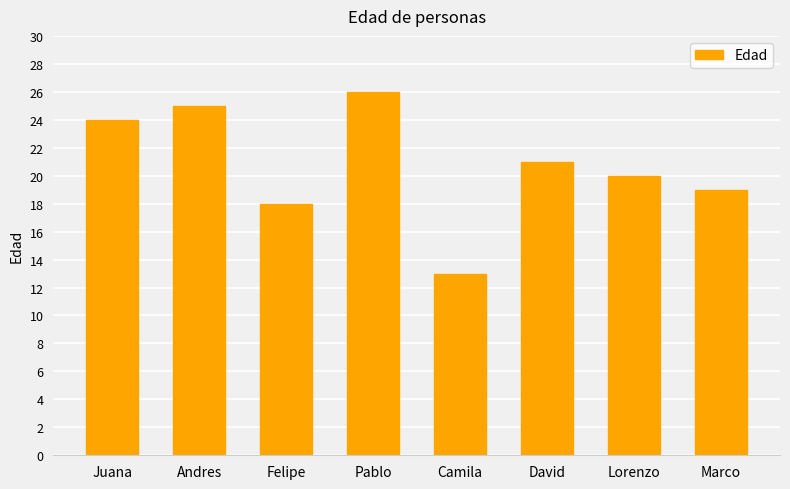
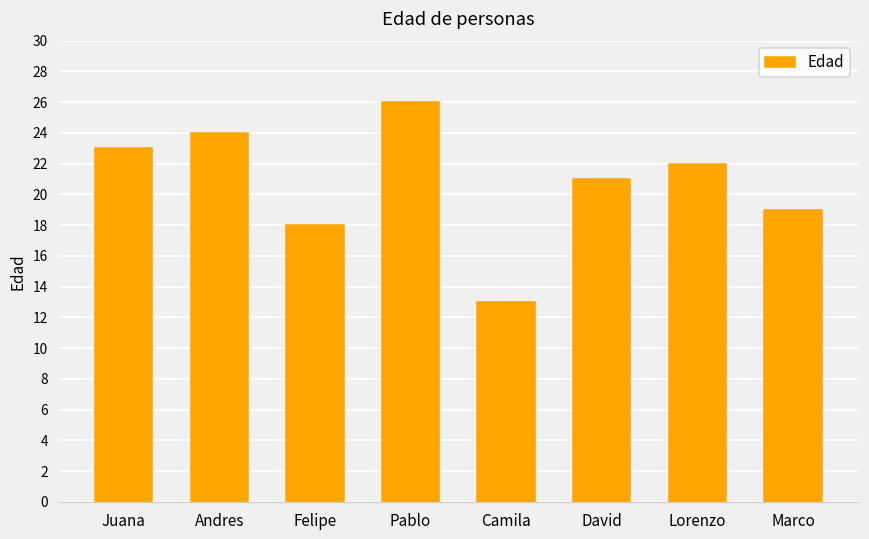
Juana: 24 -> 23
Andres: 25 -> 24
Lorenzo: 20 -> 22
